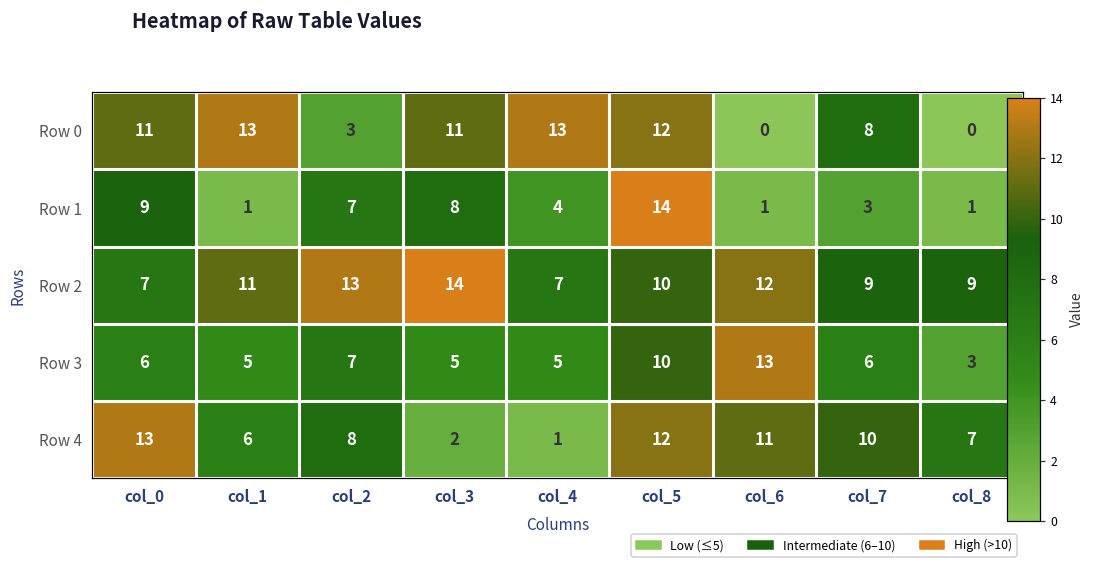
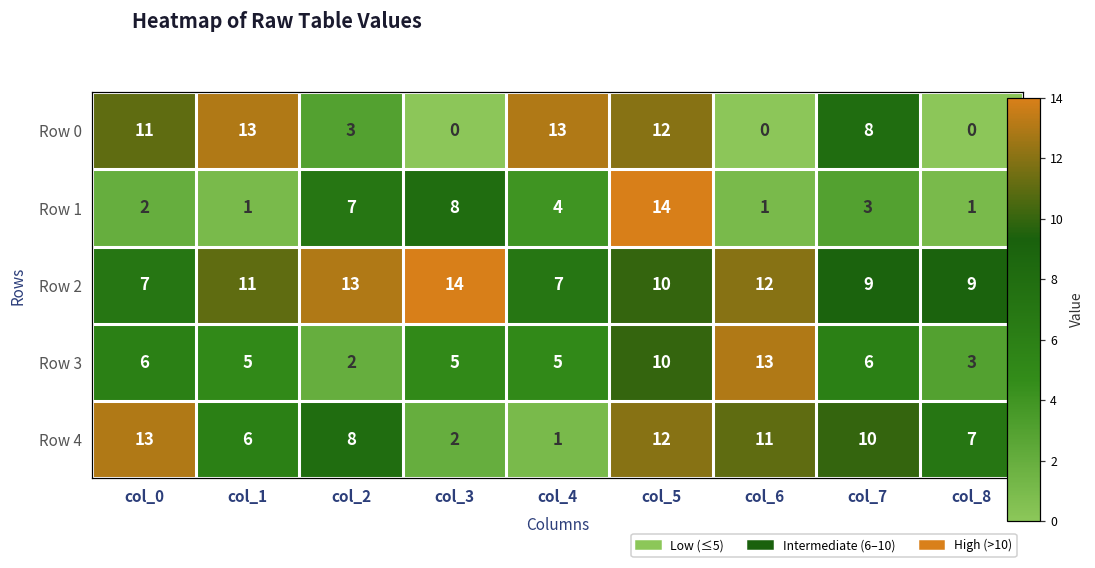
Row 0, col_3: 11 -> 0
Row 1, col_0: 9 -> 2
Row 3, col_2: 7 -> 2
